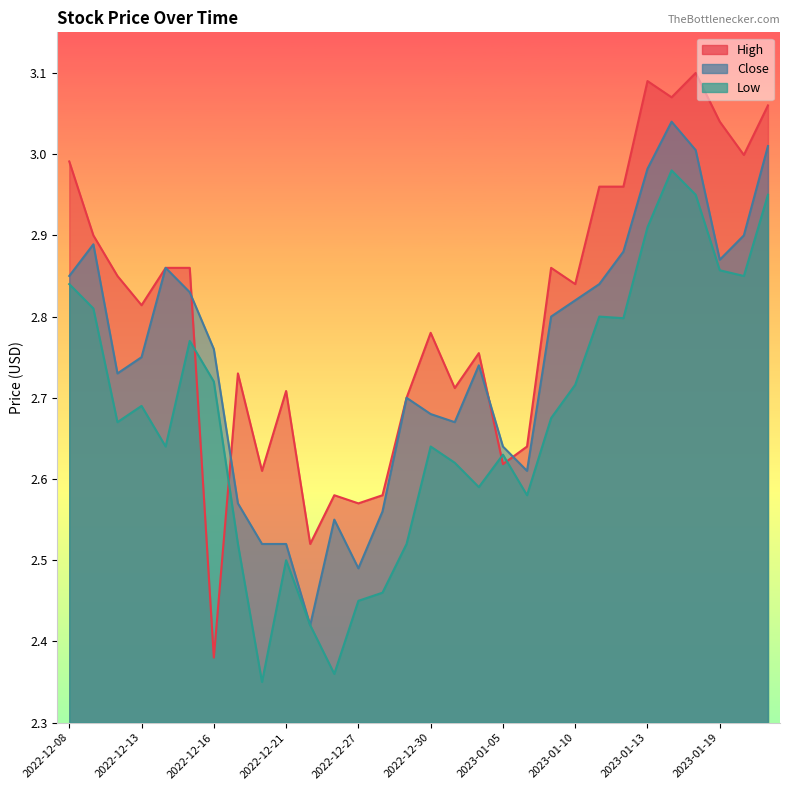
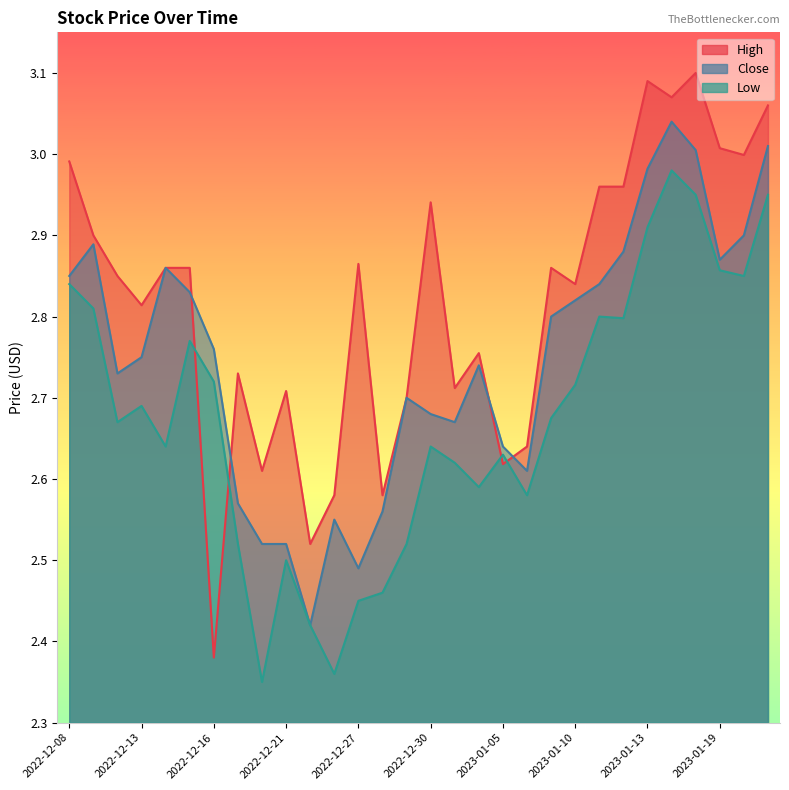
High, 2022-12-27: 2.57 -> 2.86
High, 2022-12-30: 2.78 -> 2.94
High, 2023-01-19: 3.04 -> 3.01
